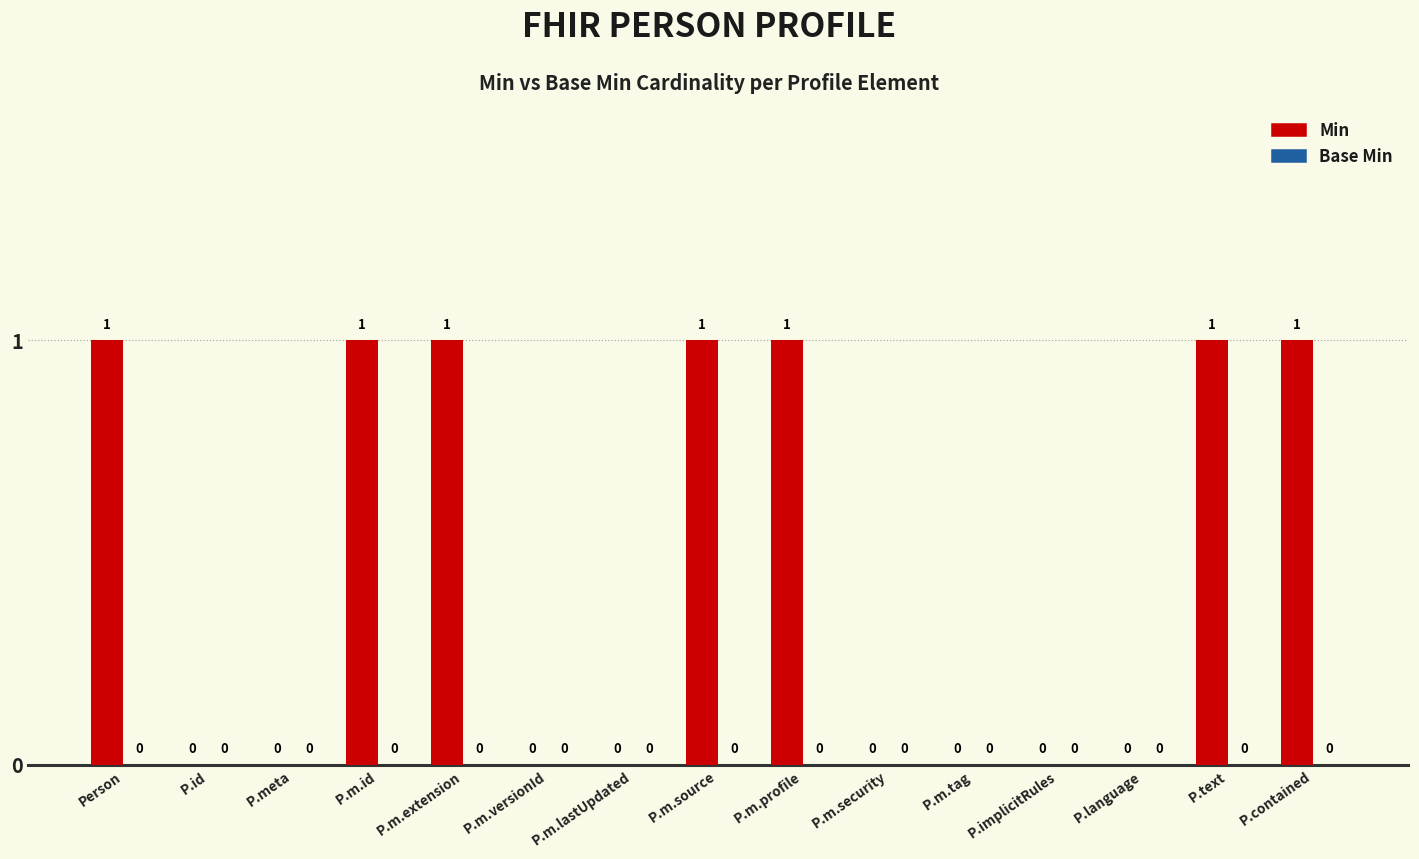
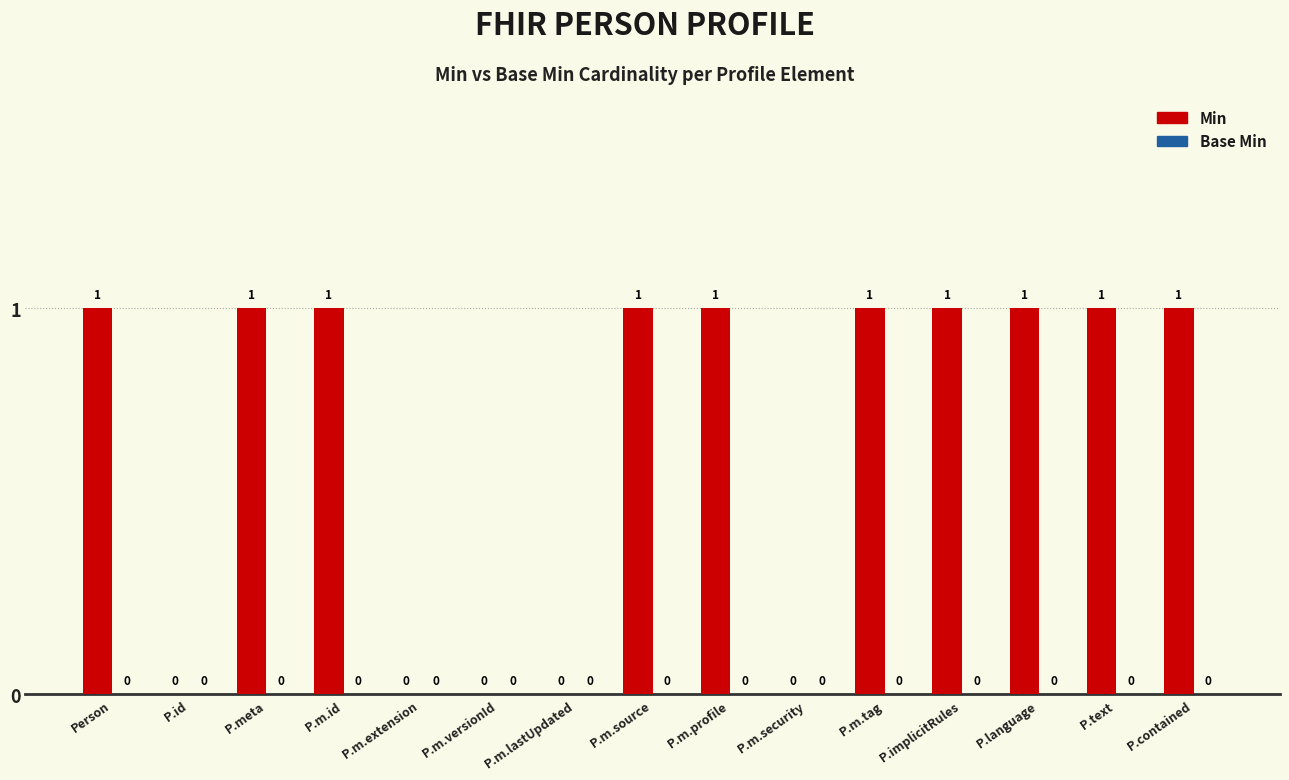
Min, P.meta: 0 -> 1
Min, P.m.extension: 1 -> 0
Min, P.m.tag: 0 -> 1
Min, P.implicitRules: 0 -> 1
Min, P.language: 0 -> 1
